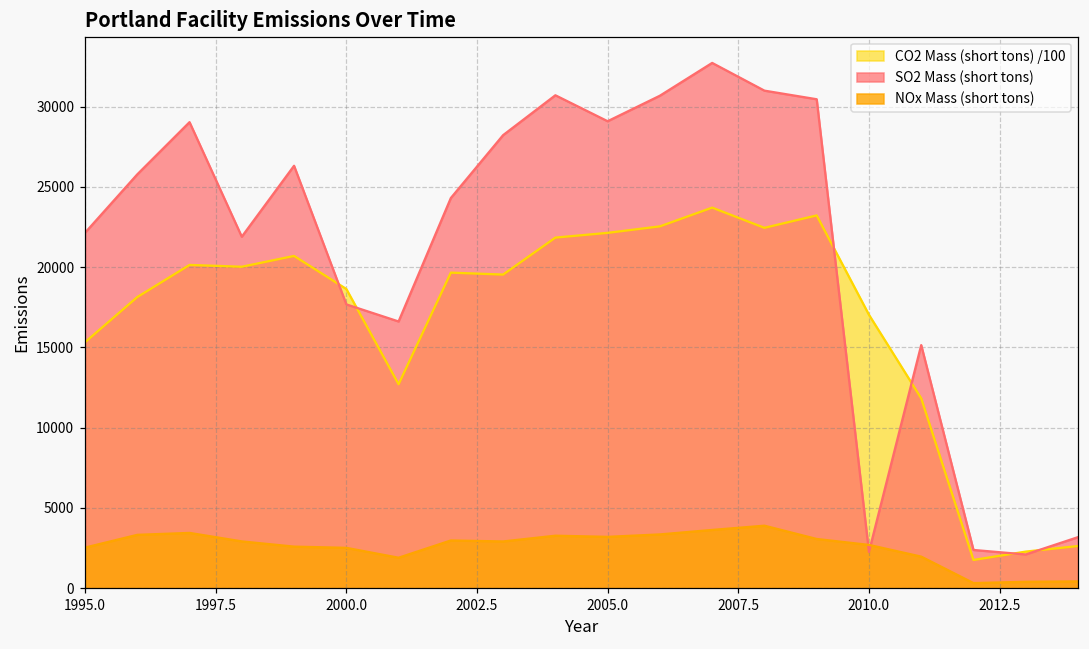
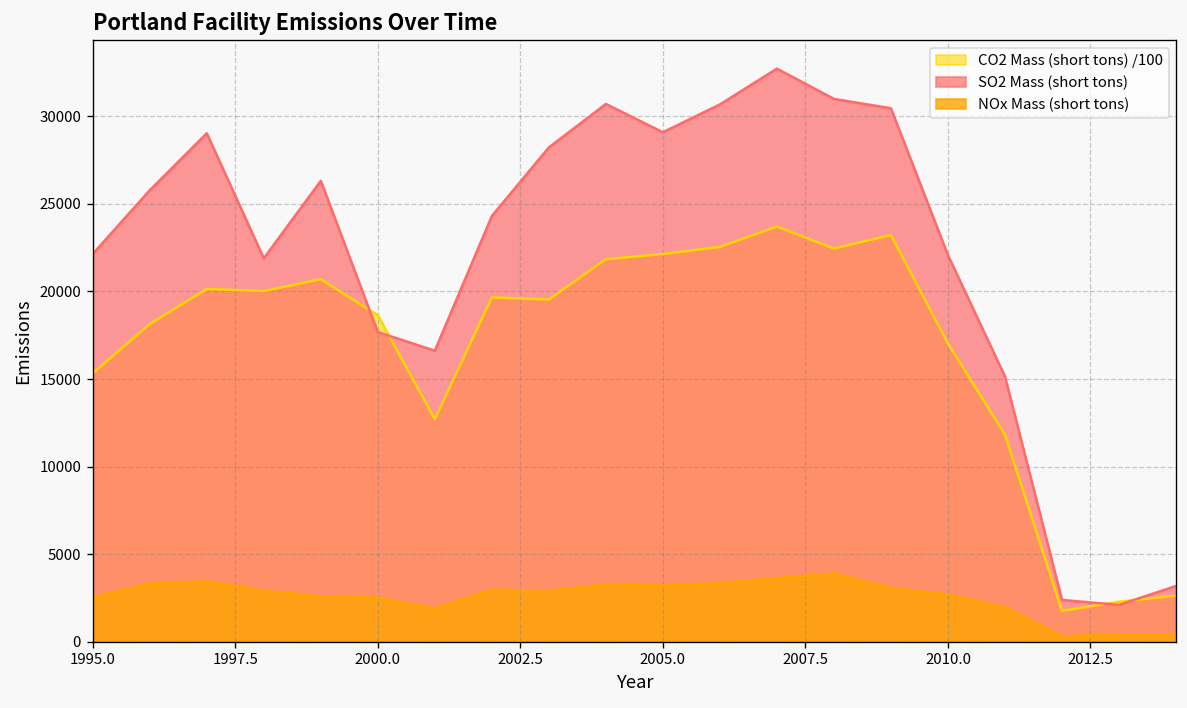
SO2 Mass (short tons), 2010.0: 2300 -> 22100
